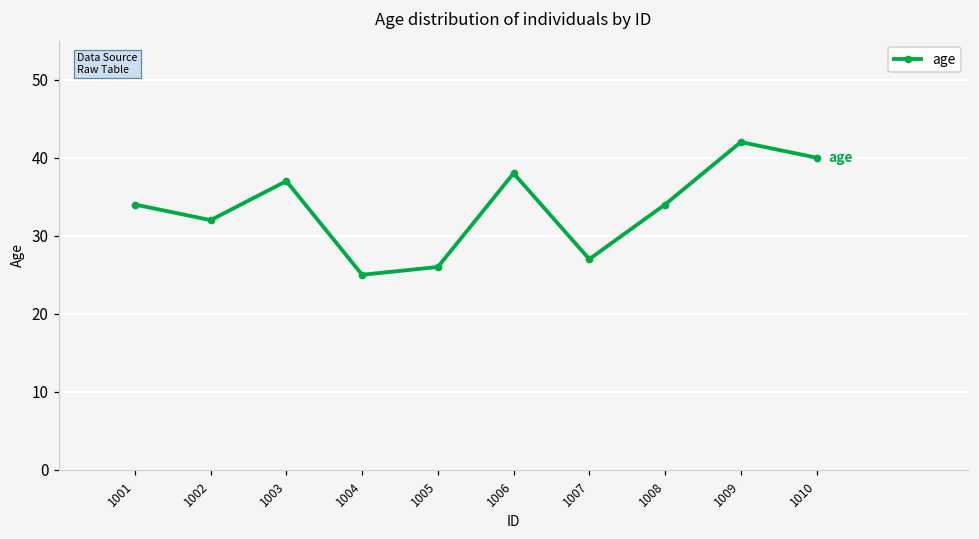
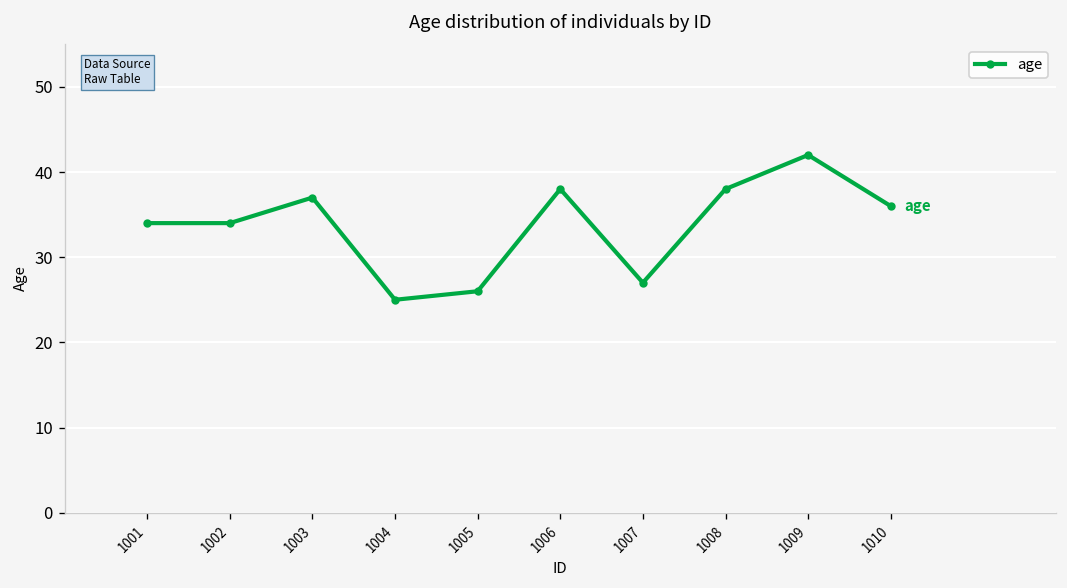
1002: 32 -> 34
1008: 34 -> 38
1010: 40 -> 36
